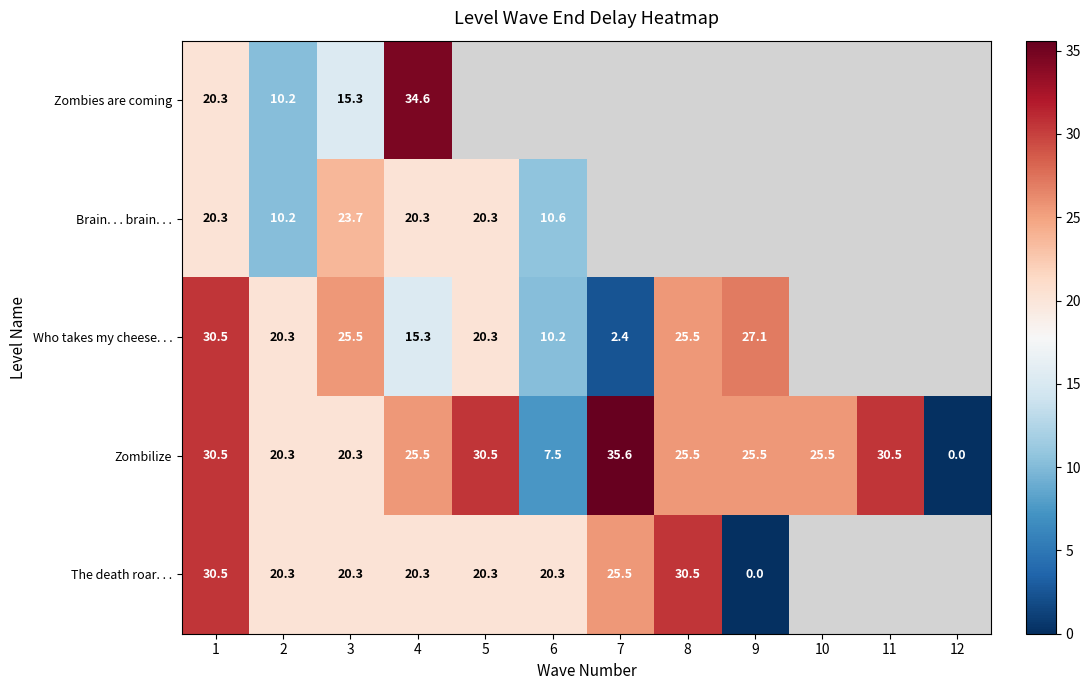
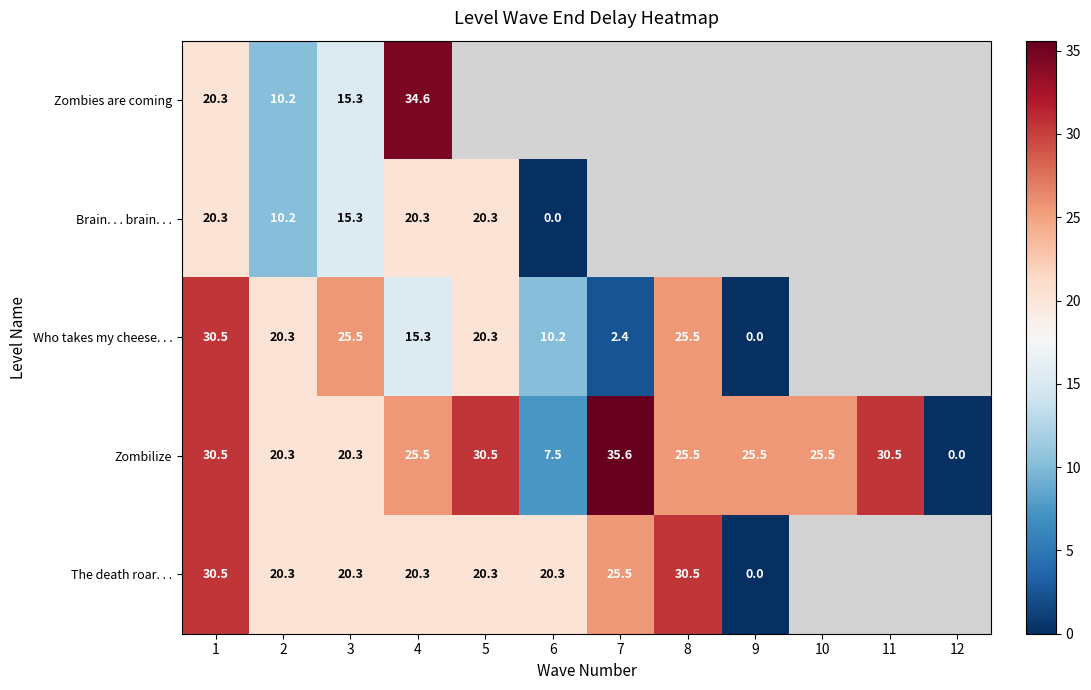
Brain. . . brain. . ., 3: 23.7 -> 15.3
Brain. . . brain. . ., 6: 10.6 -> 0.0
Who takes my cheese. . ., 9: 27.1 -> 0.0
